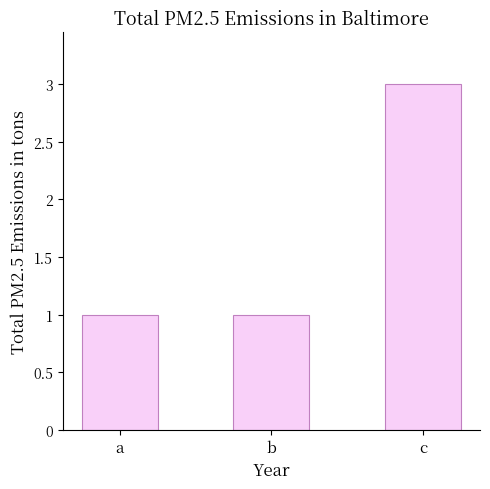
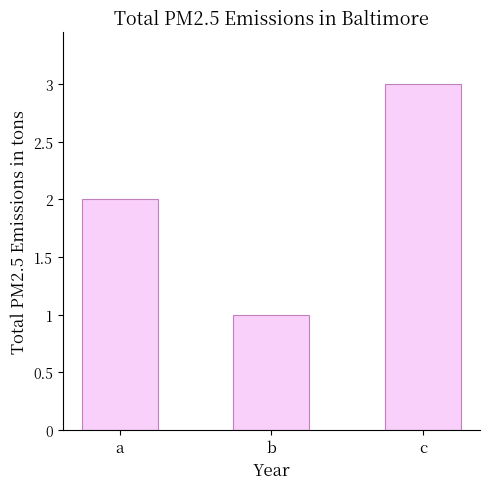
a: 1 -> 2
